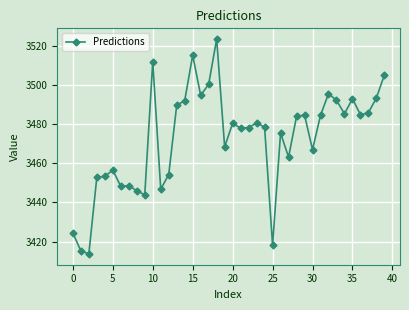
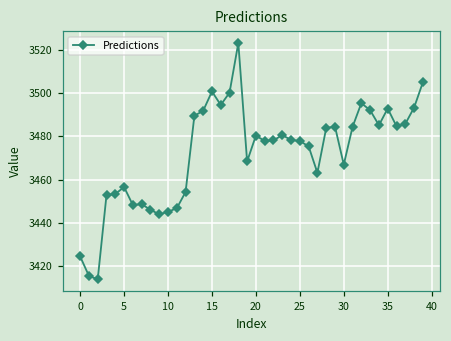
10: 3512 -> 3445
15: 3515 -> 3501
25: 3418 -> 3478
